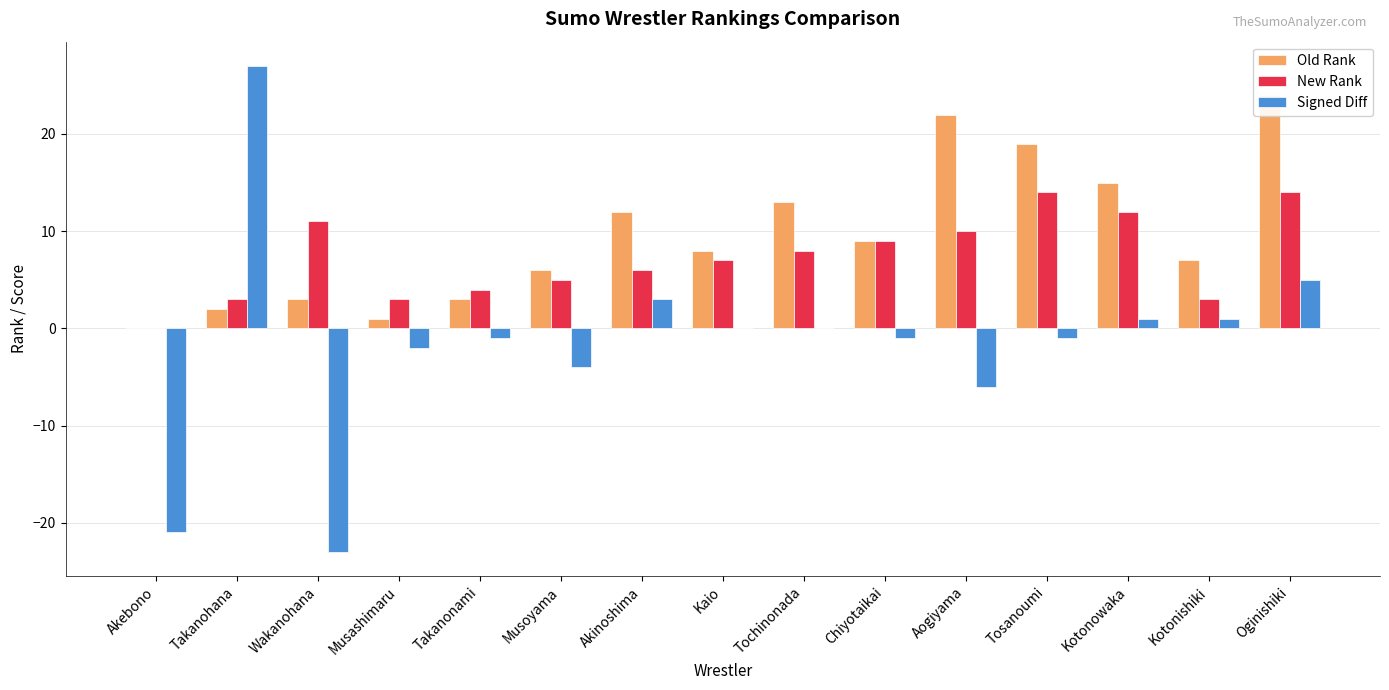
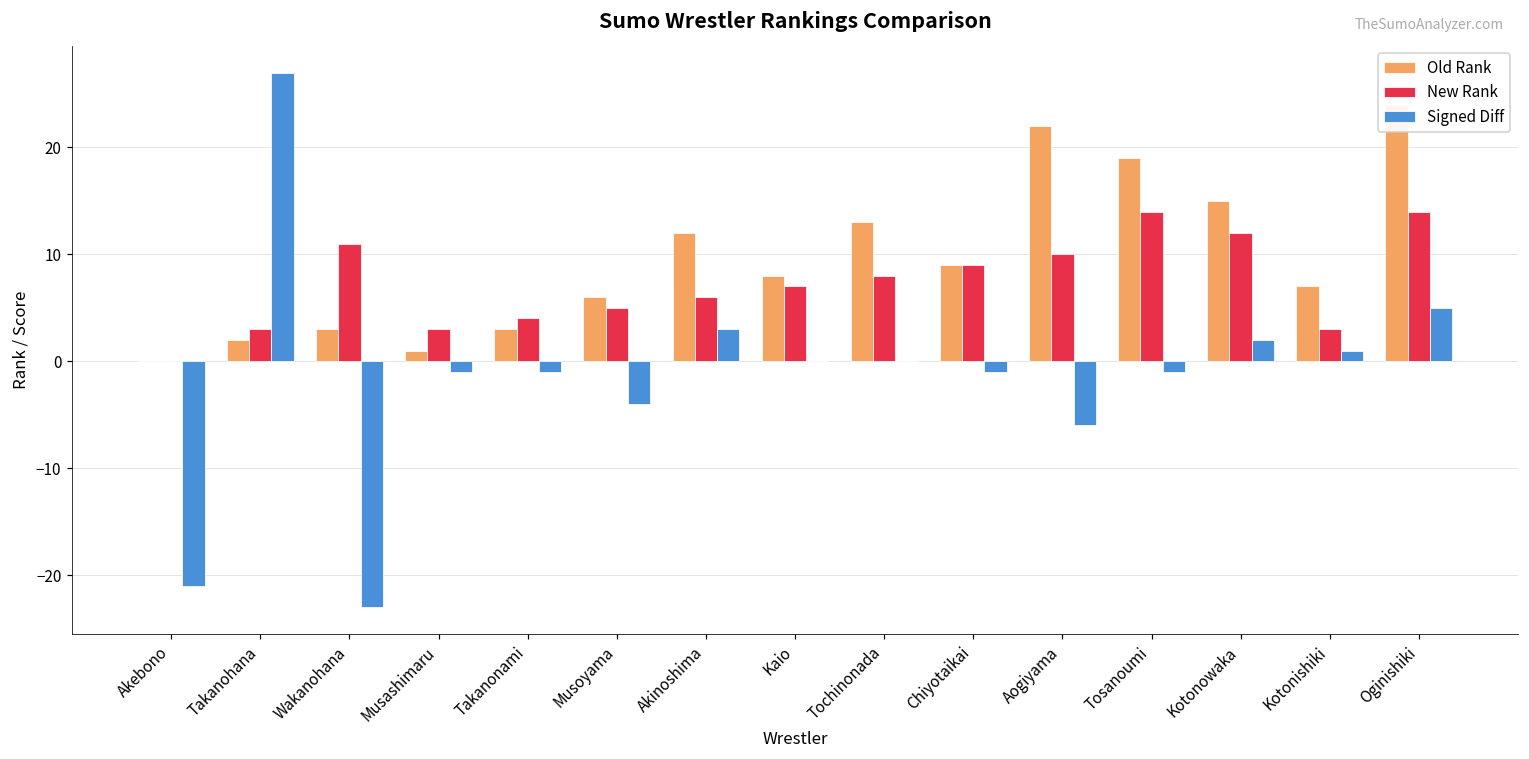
Signed Diff, Musashimaru: -2 -> -1
Signed Diff, Kotonowaka: 1 -> 2
